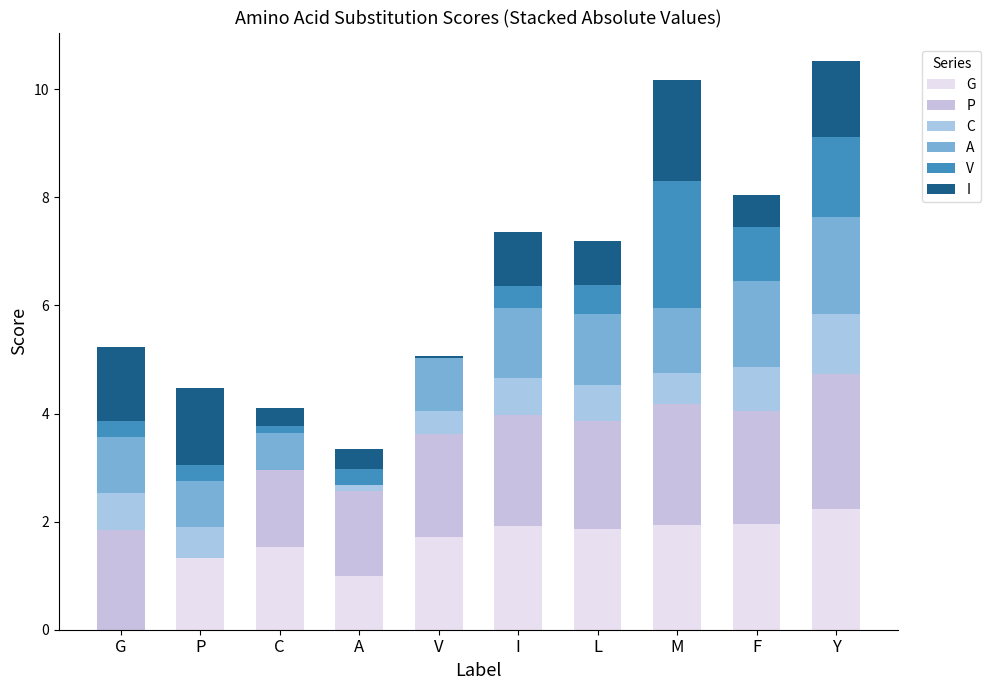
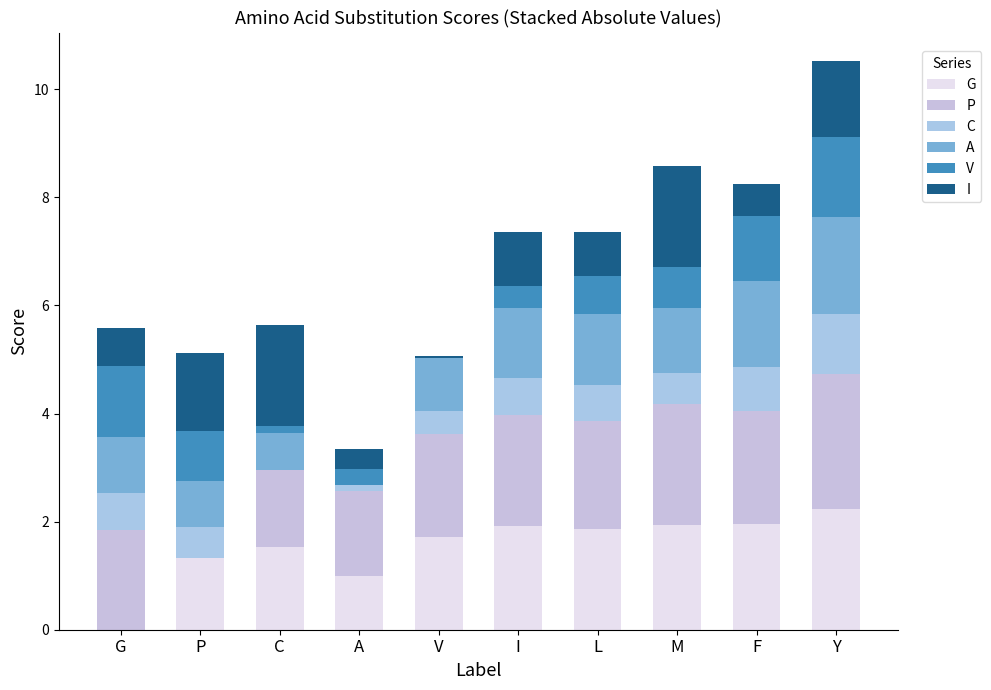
V, G: 0.3 -> 1.3
I, G: 1.4 -> 0.7
V, P: 0.3 -> 0.9
I, C: 0.3 -> 1.9
V, L: 0.5 -> 0.7
V, M: 2.3 -> 0.7
V, F: 1.0 -> 1.2
